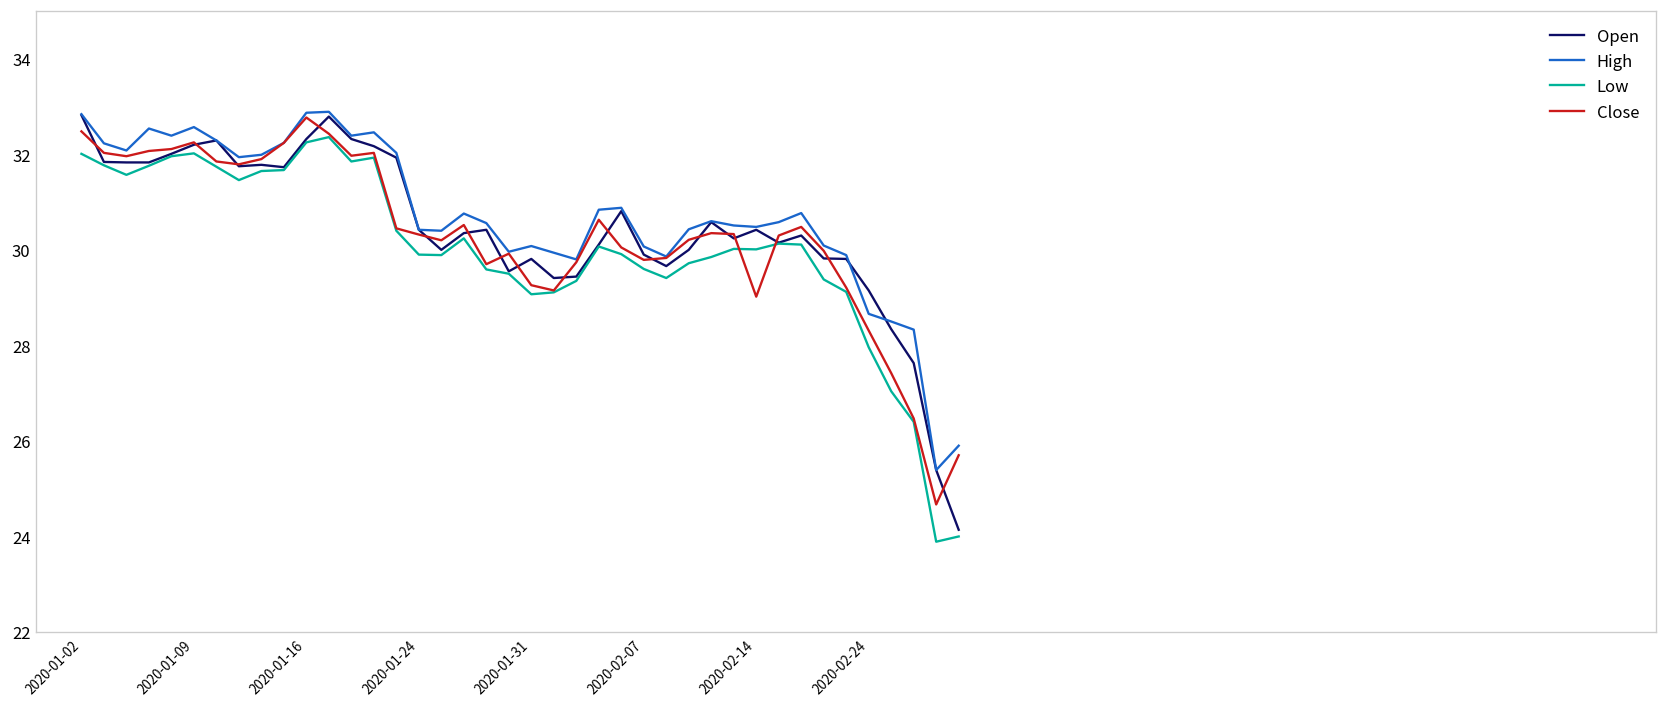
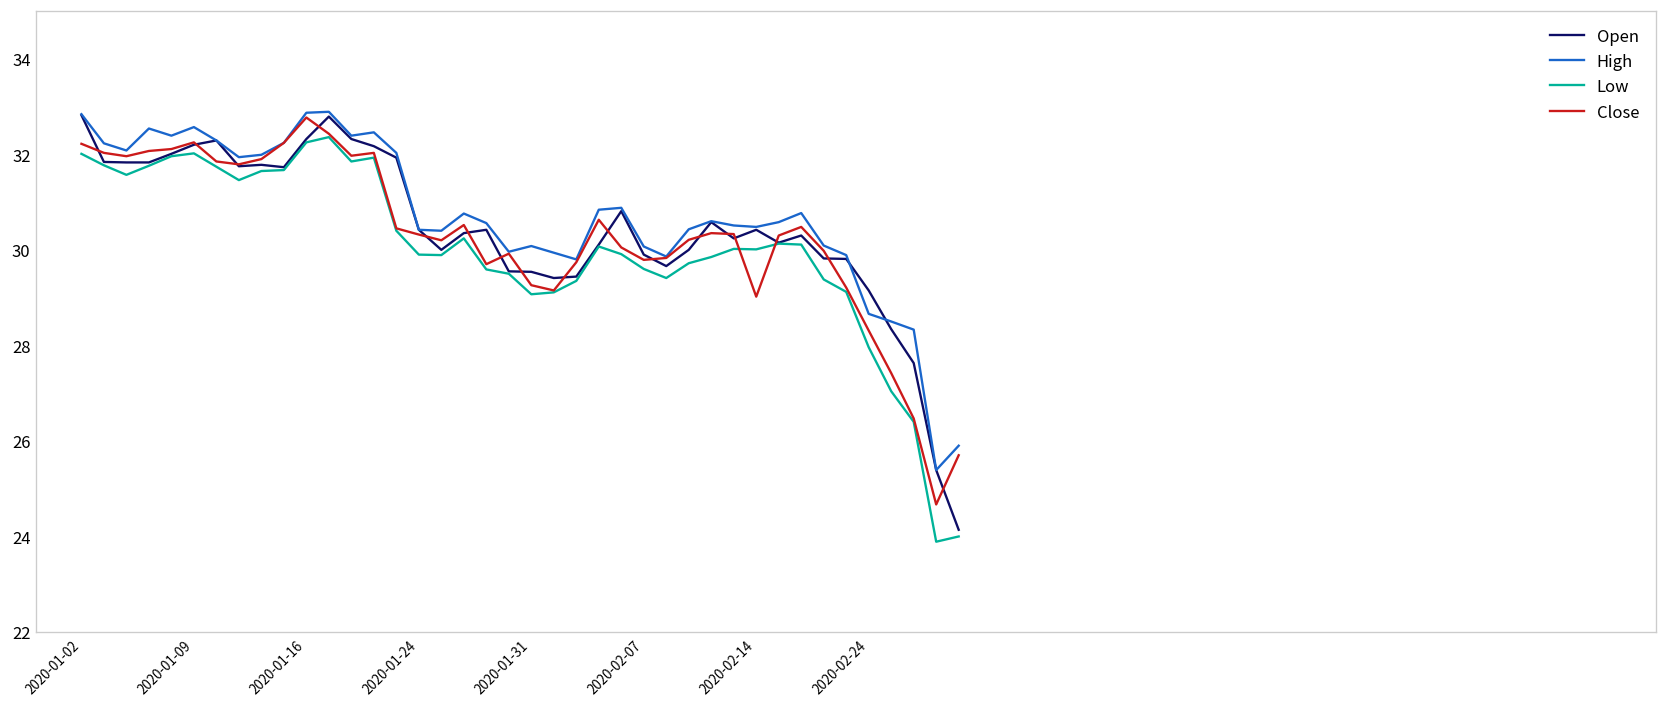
Close, 2020-01-02: 32.5 -> 32.2
Open, 2020-01-31: 29.8 -> 29.5
